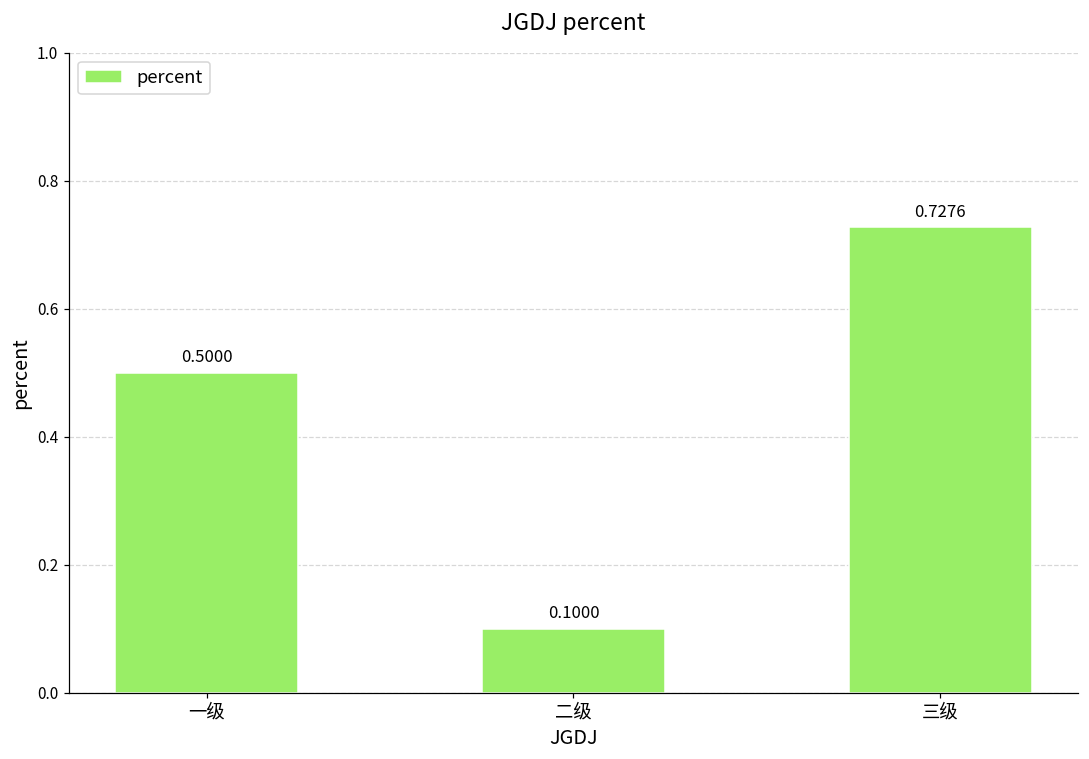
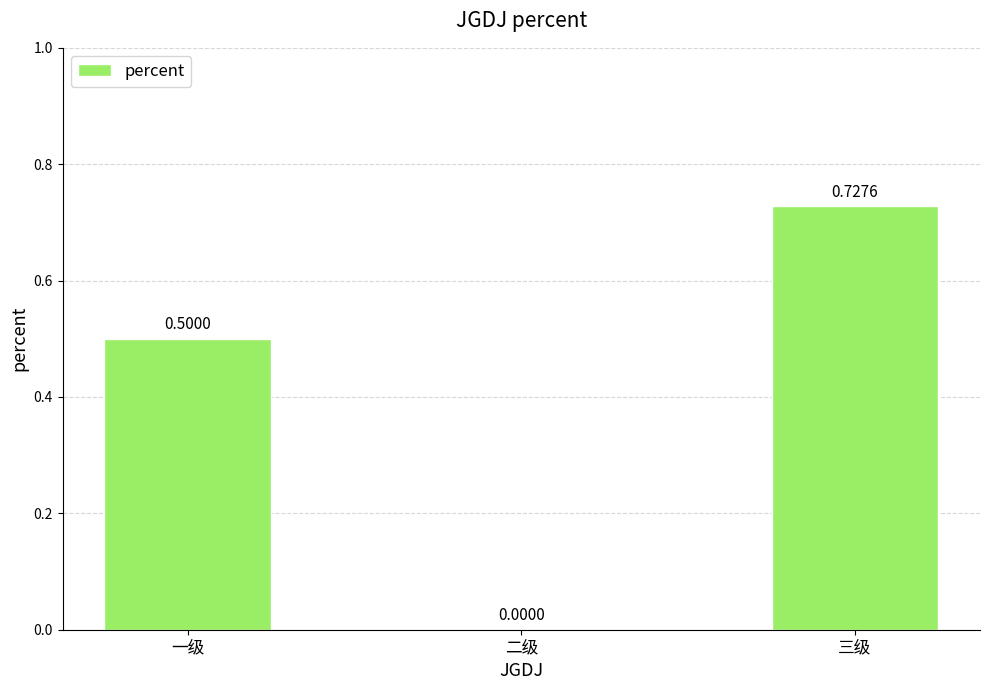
二级: 0.1000 -> 0.0000
